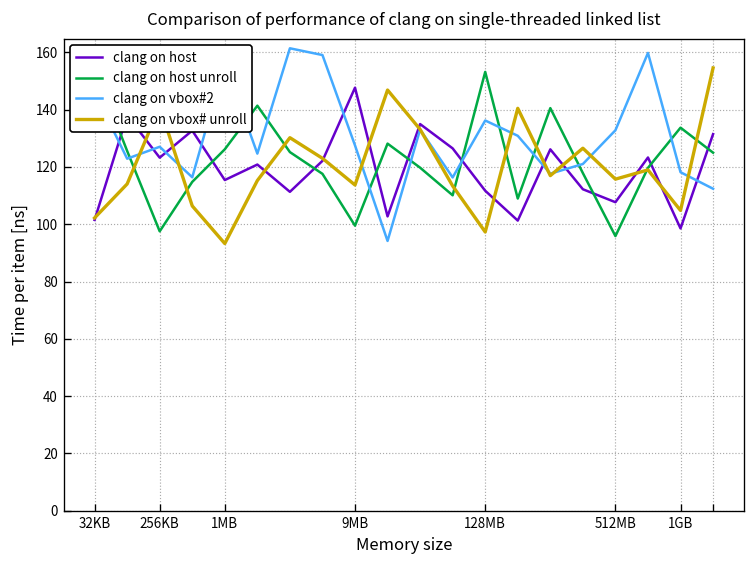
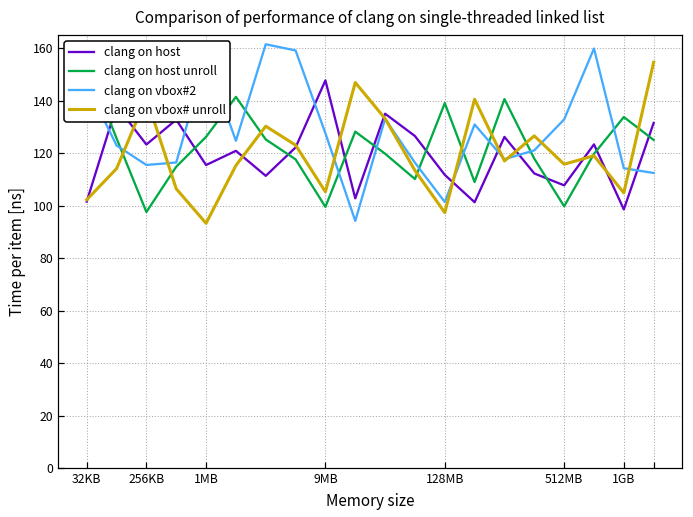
clang on vbox#2, 256KB: 127 -> 115
clang on vbox# unroll, 9MB: 114 -> 105
clang on host unroll, 128MB: 153 -> 139
clang on vbox#2, 128MB: 136 -> 101
clang on host unroll, 512MB: 96 -> 100
clang on vbox#2, 1GB: 118 -> 114
